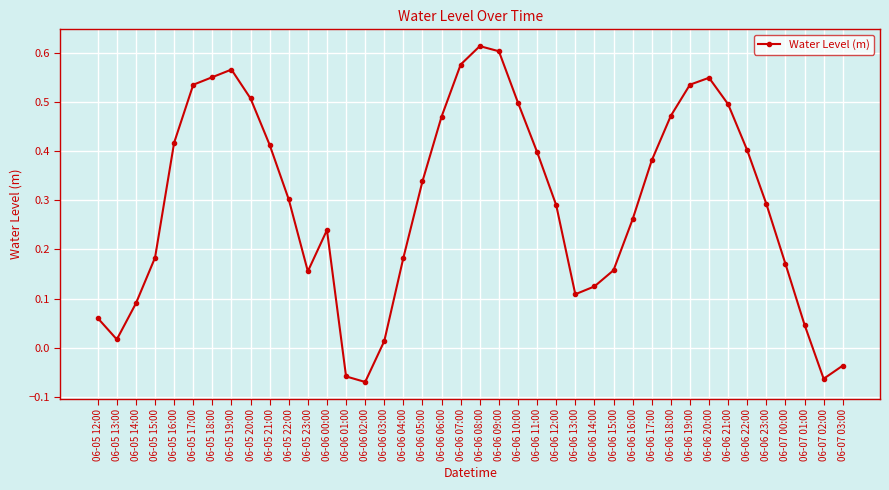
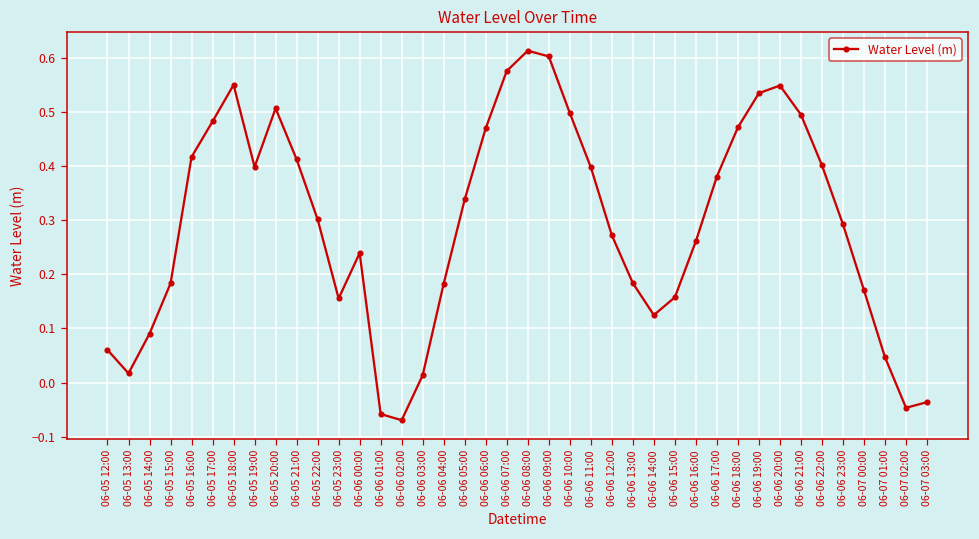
06-05 17:00: 0.53 -> 0.48
06-05 19:00: 0.57 -> 0.40
06-06 12:00: 0.29 -> 0.27
06-06 13:00: 0.11 -> 0.18
06-07 02:00: -0.06 -> -0.05
